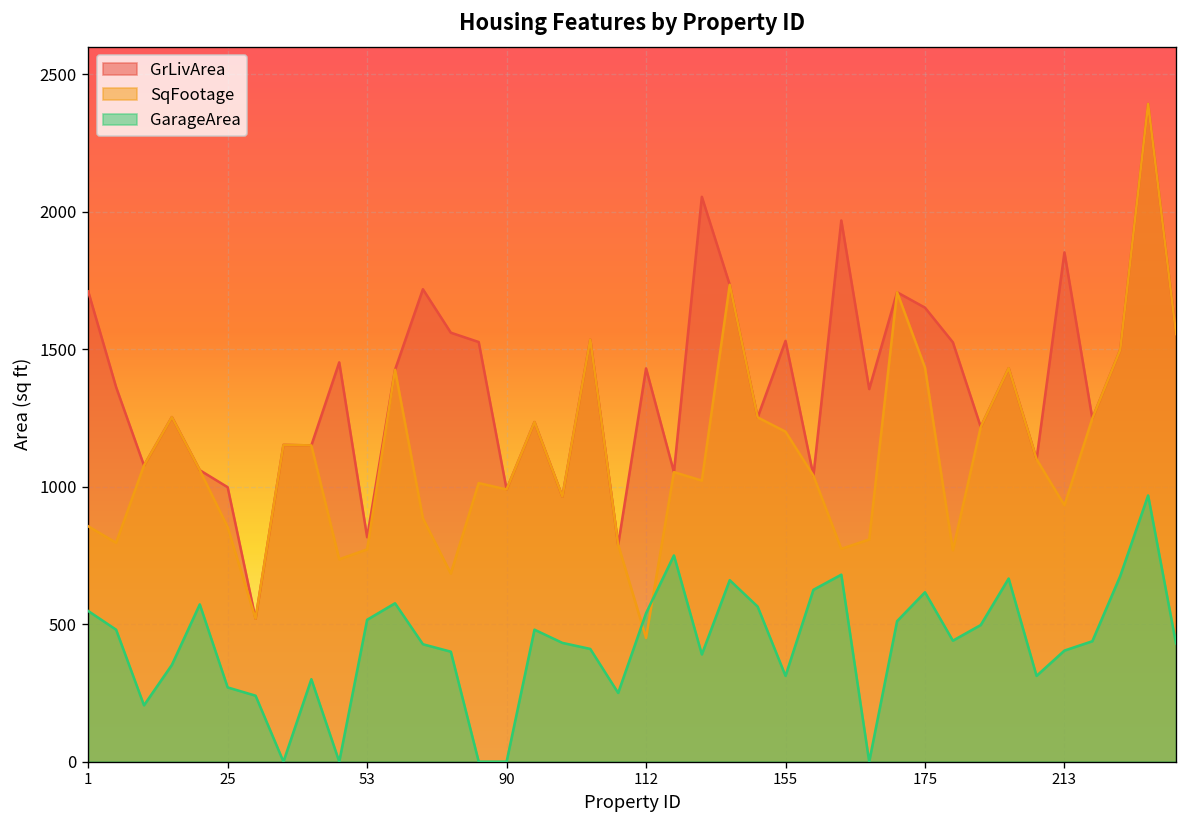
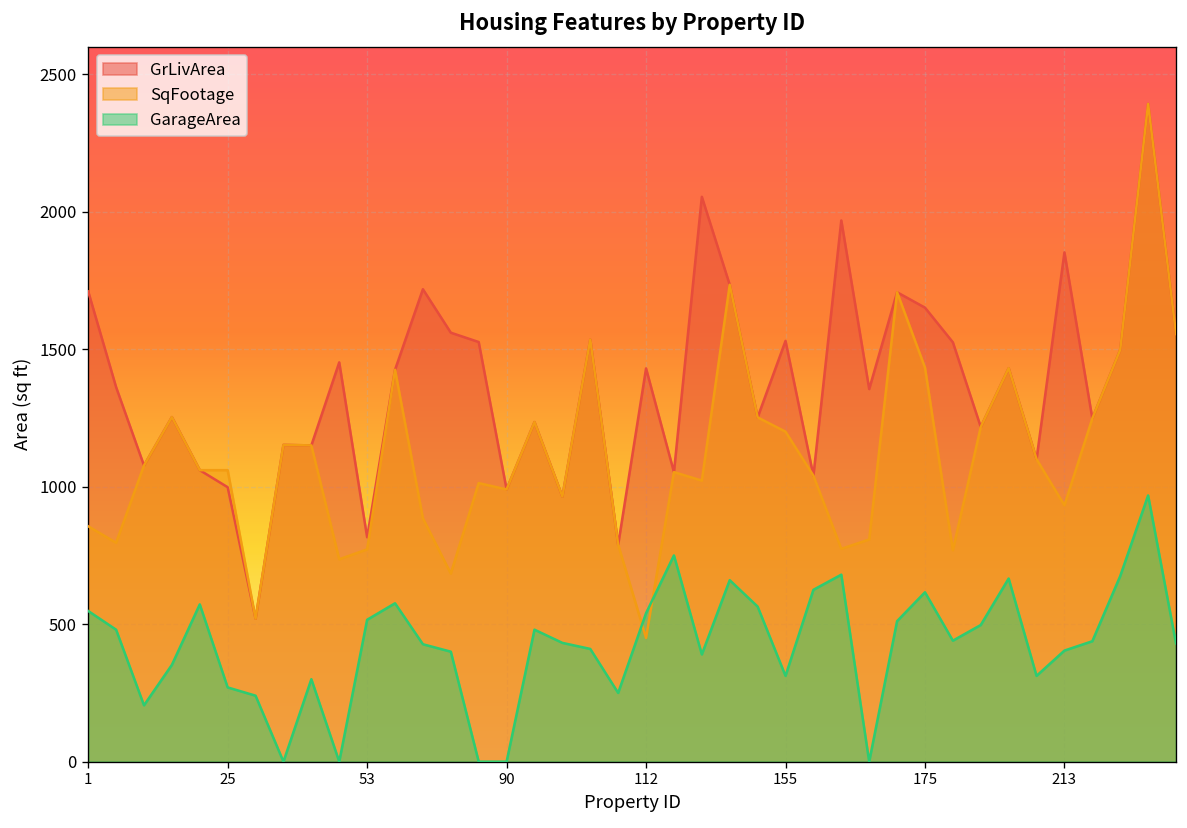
SqFootage, 25: 850 -> 1060
